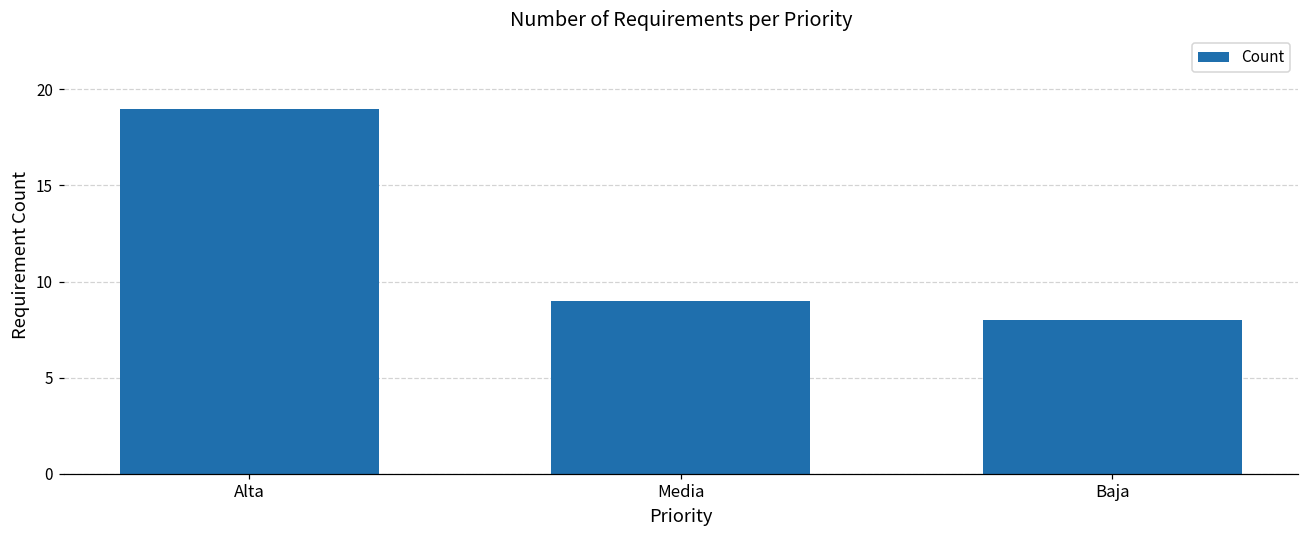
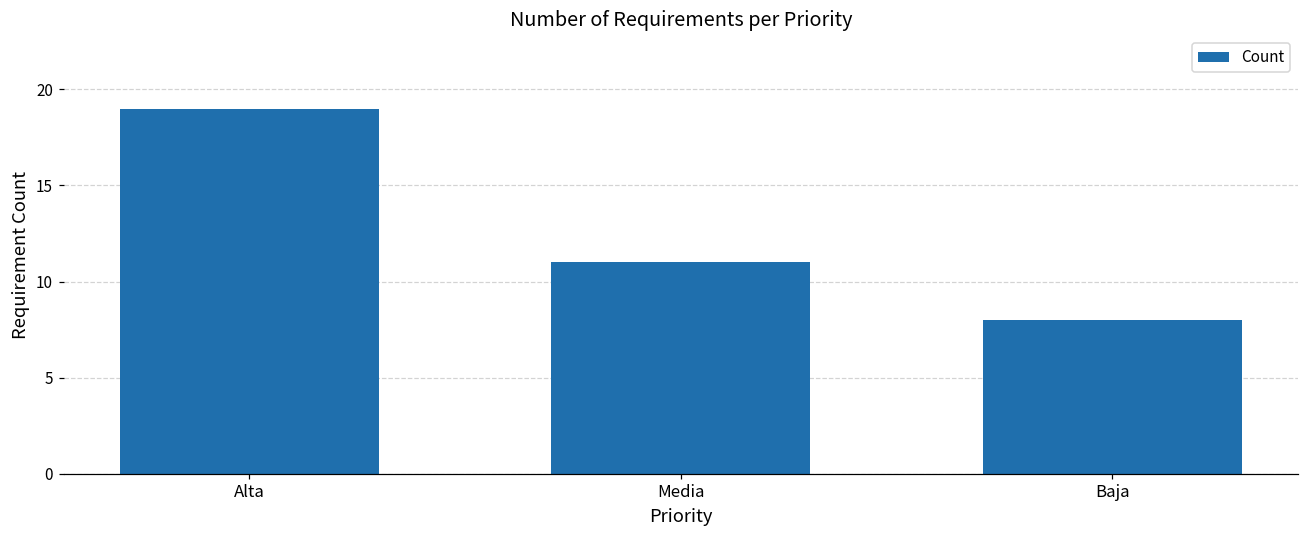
Media: 9 -> 11
